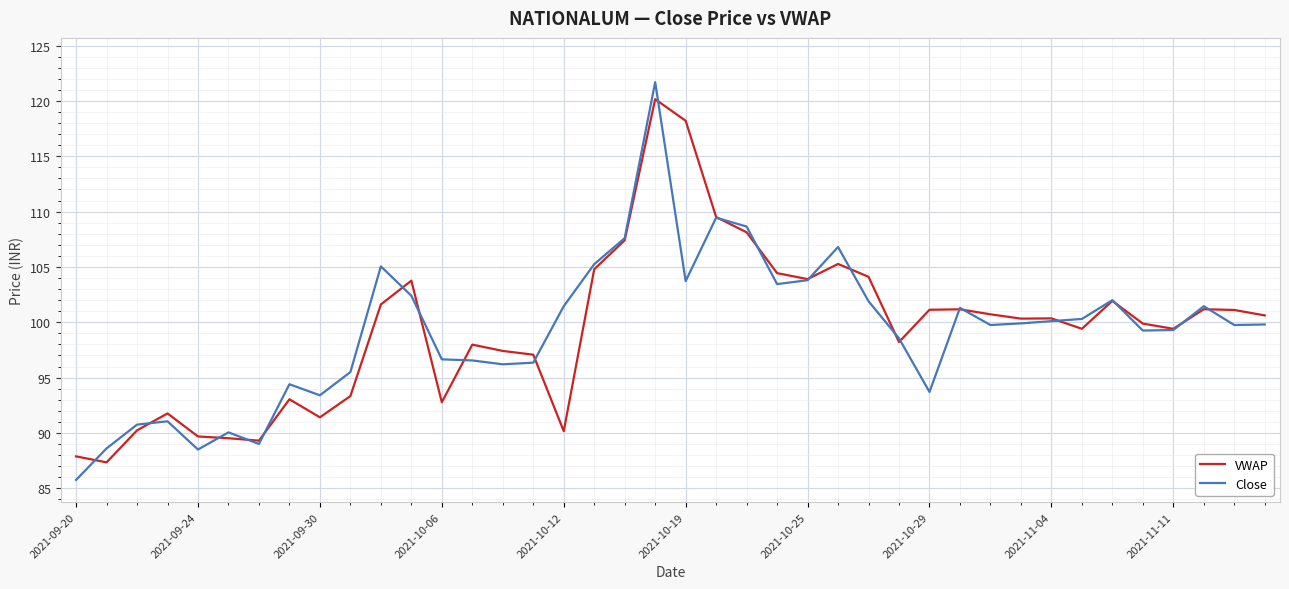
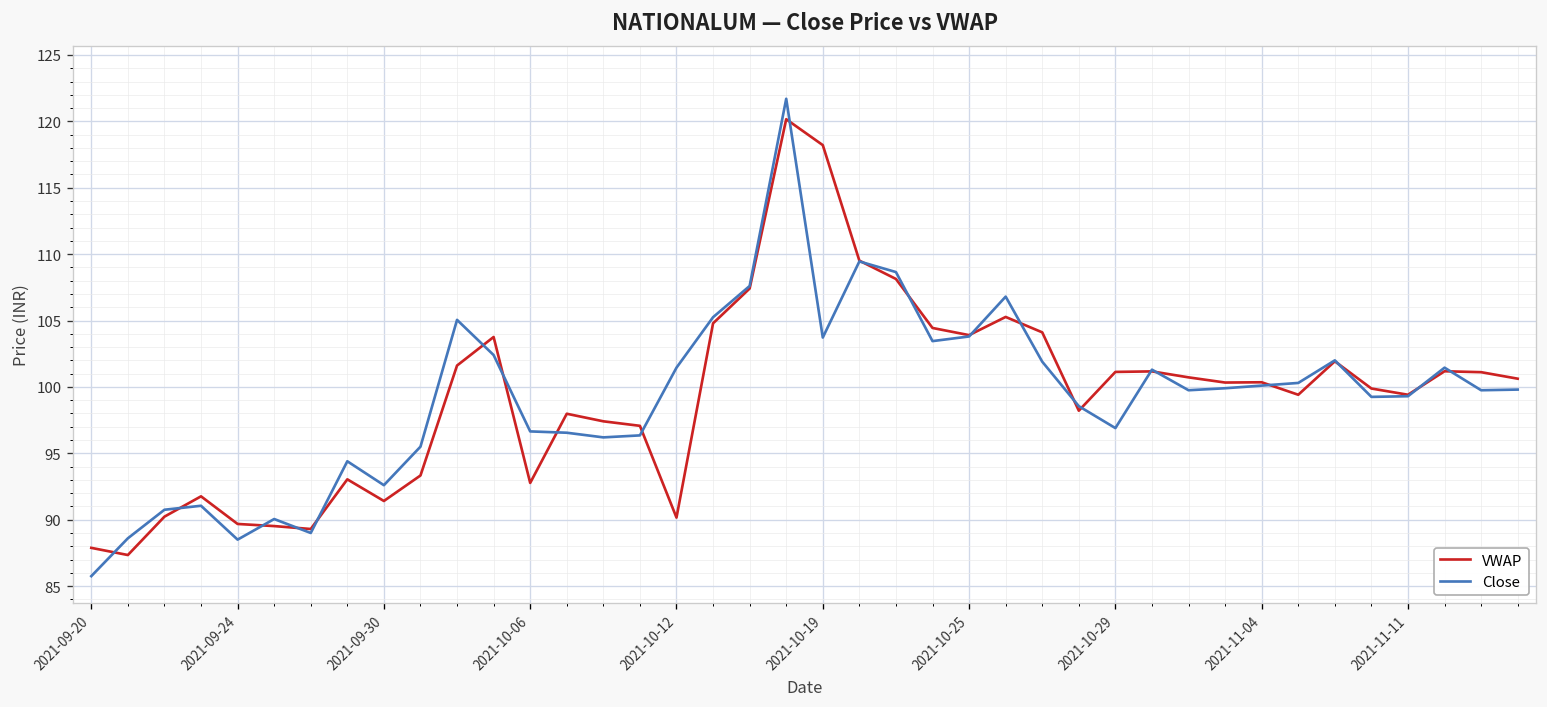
Close, 2021-09-30: 93.4 -> 92.6
Close, 2021-10-29: 93.7 -> 96.9
